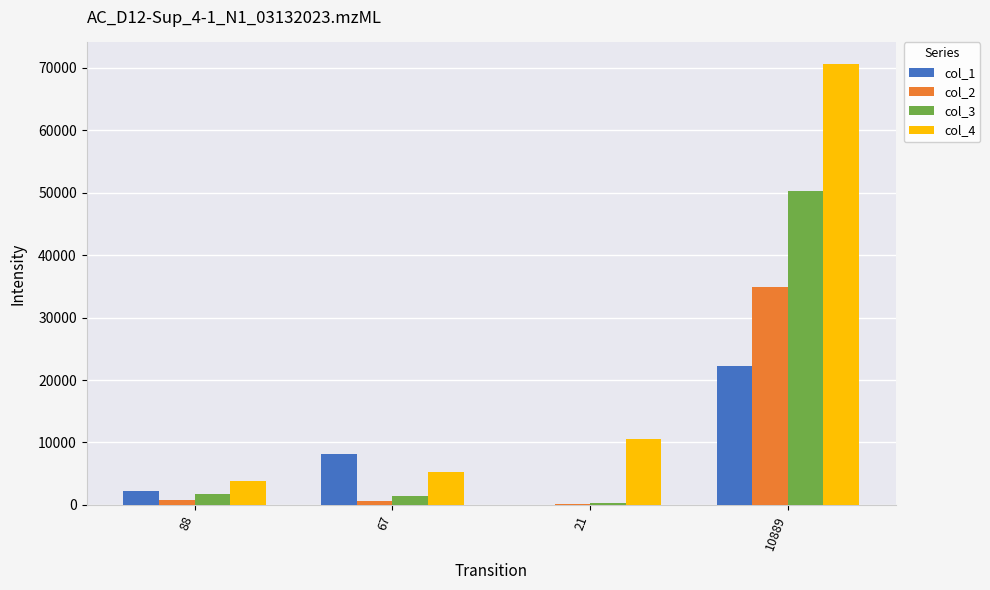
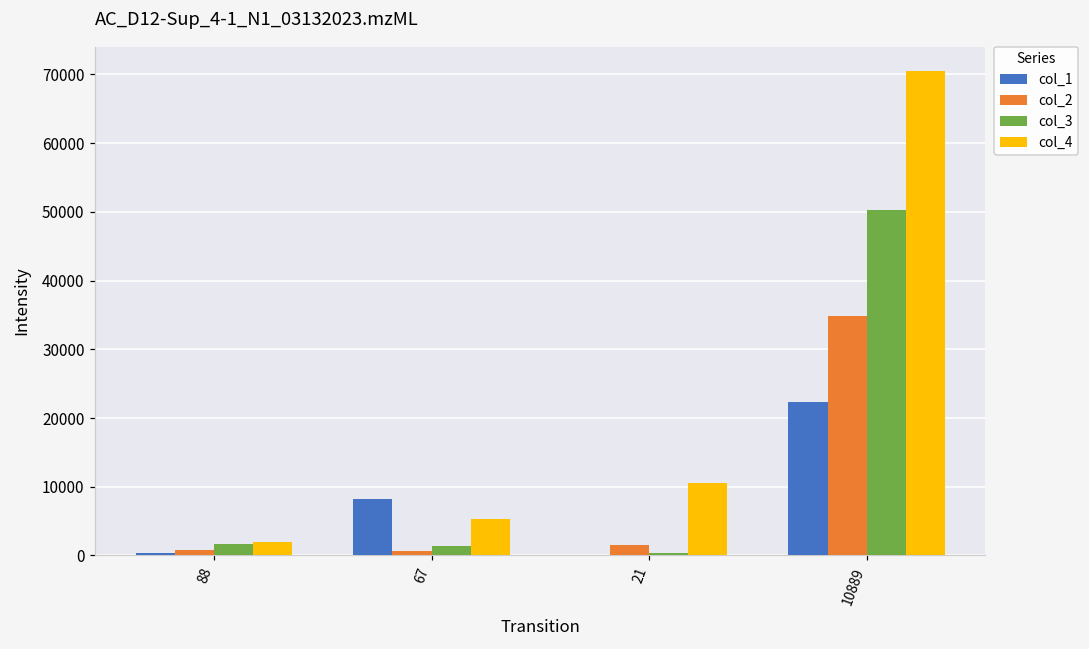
col_1, 88: 2000 -> 0
col_4, 88: 4000 -> 2000
col_2, 21: 0 -> 1000
